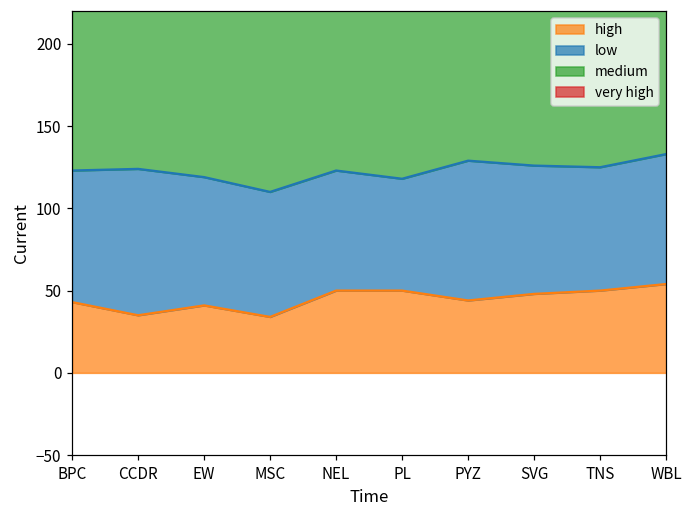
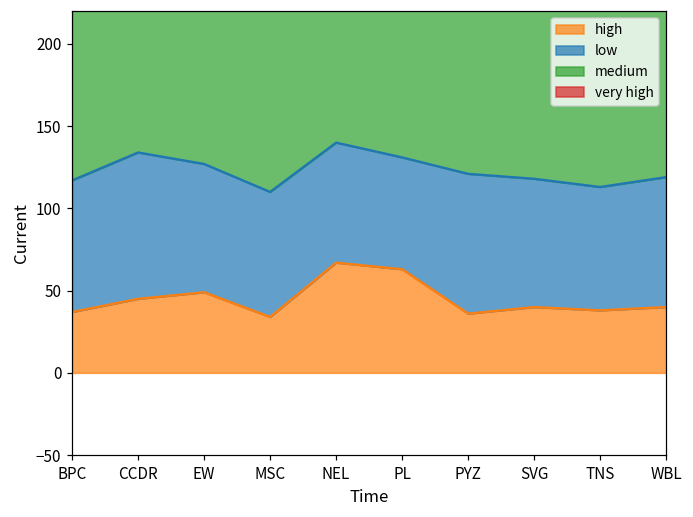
high, BPC: 43 -> 37
high, CCDR: 35 -> 45
high, EW: 41 -> 49
high, NEL: 50 -> 67
high, PL: 50 -> 63
high, PYZ: 44 -> 36
high, SVG: 48 -> 40
high, TNS: 50 -> 38
high, WBL: 54 -> 40
